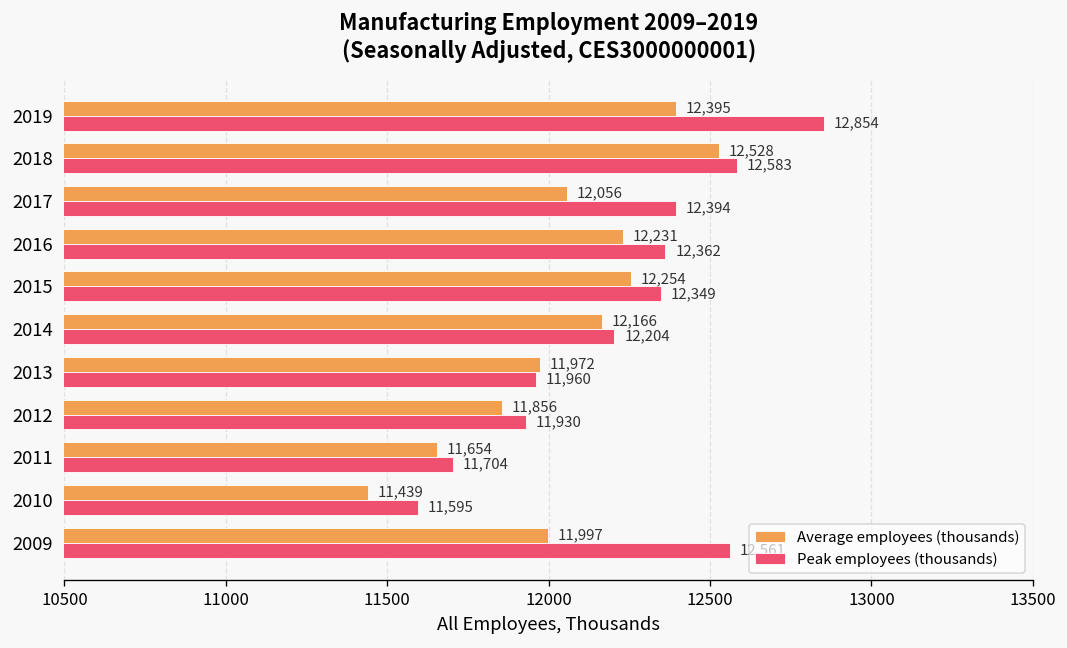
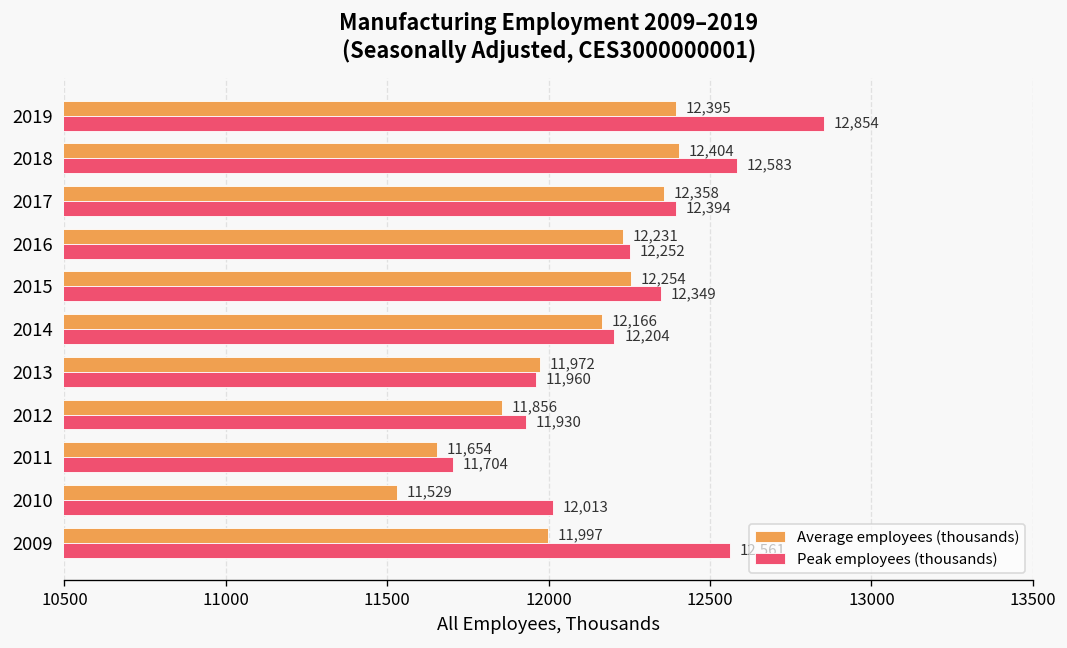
Average employees (thousands), 2018: 12,528 -> 12,404
Average employees (thousands), 2017: 12,056 -> 12,358
Peak employees (thousands), 2016: 12,362 -> 12,252
Average employees (thousands), 2010: 11,439 -> 11,529
Peak employees (thousands), 2010: 11,595 -> 12,013
